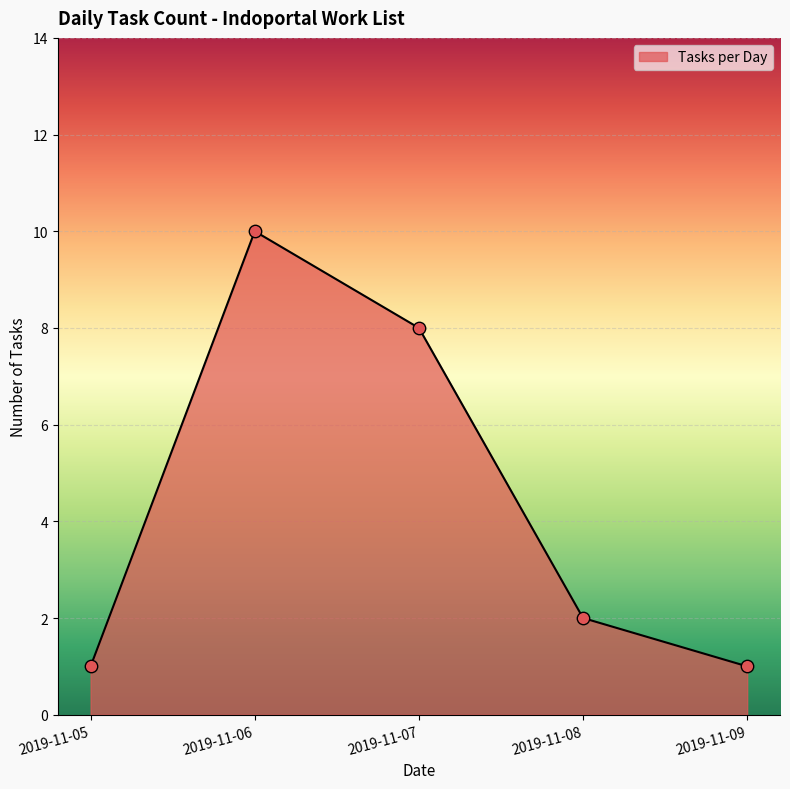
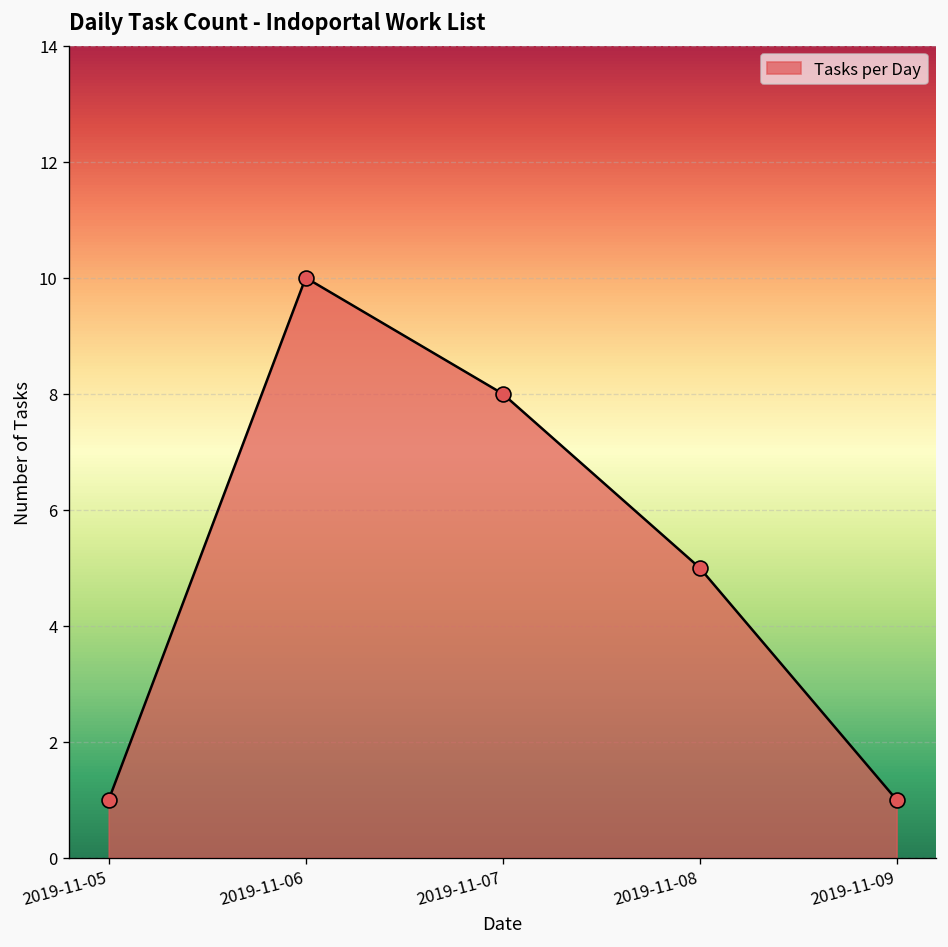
2019-11-08: 2 -> 5
